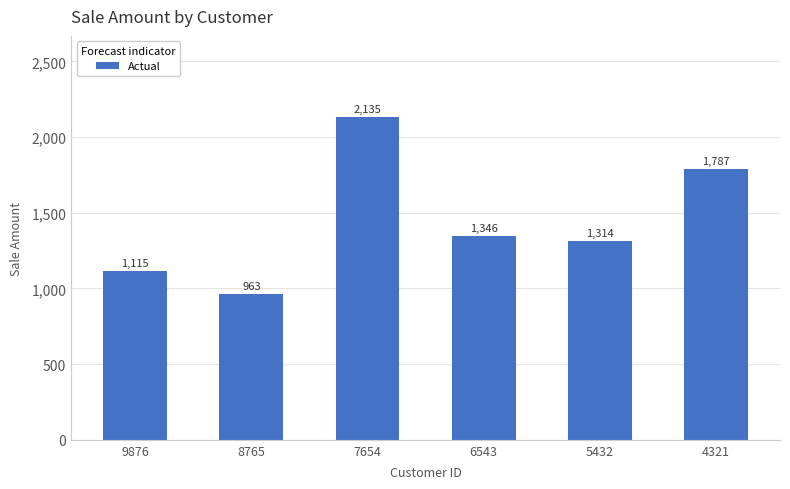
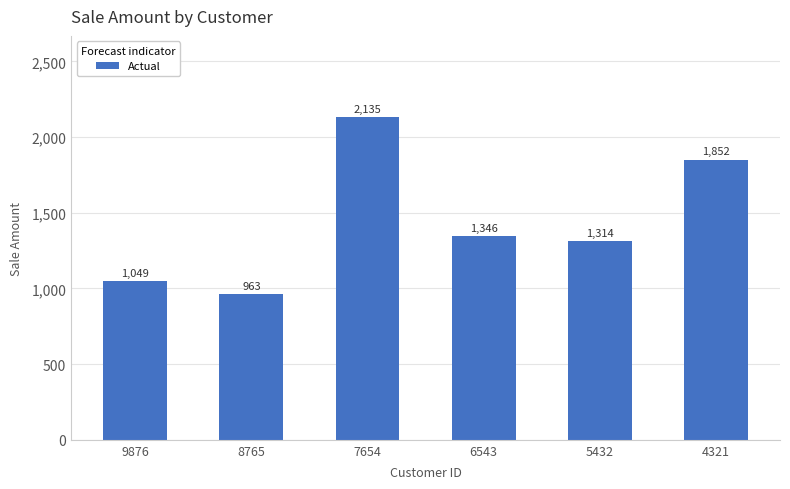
9876: 1,115 -> 1,049
4321: 1,787 -> 1,852
